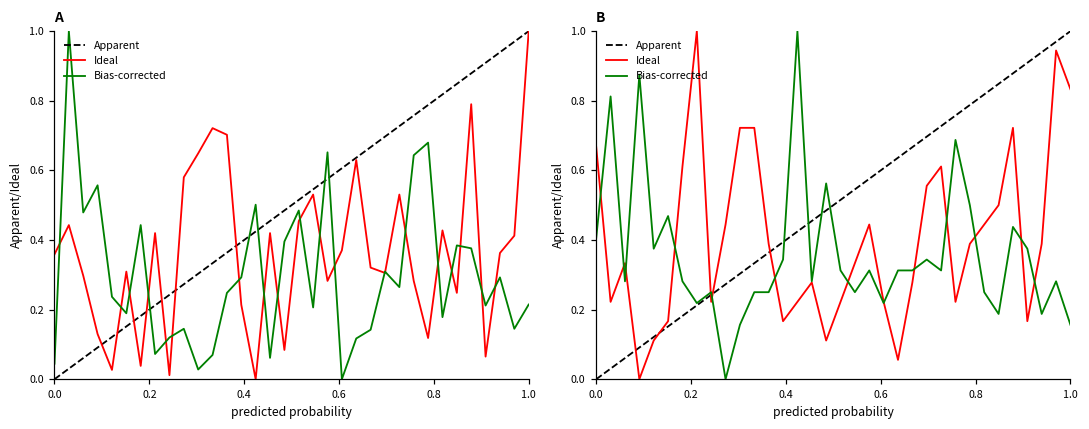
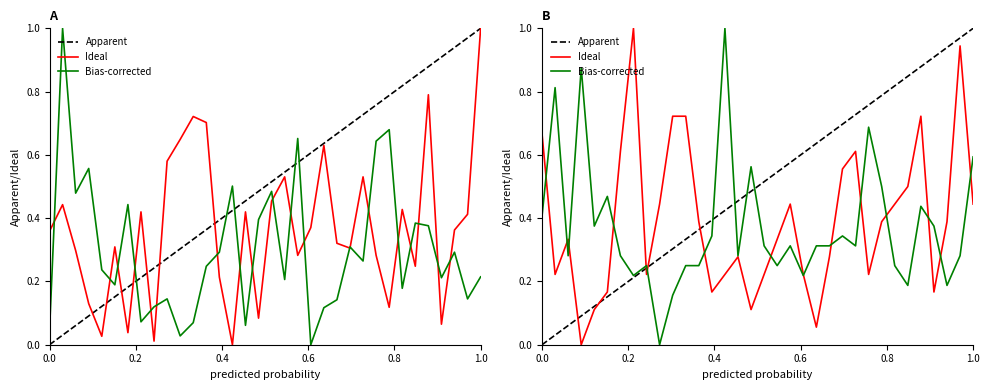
B, Ideal, 1.0: 0.83 -> 0.44
B, Bias-corrected, 1.0: 0.16 -> 0.59
